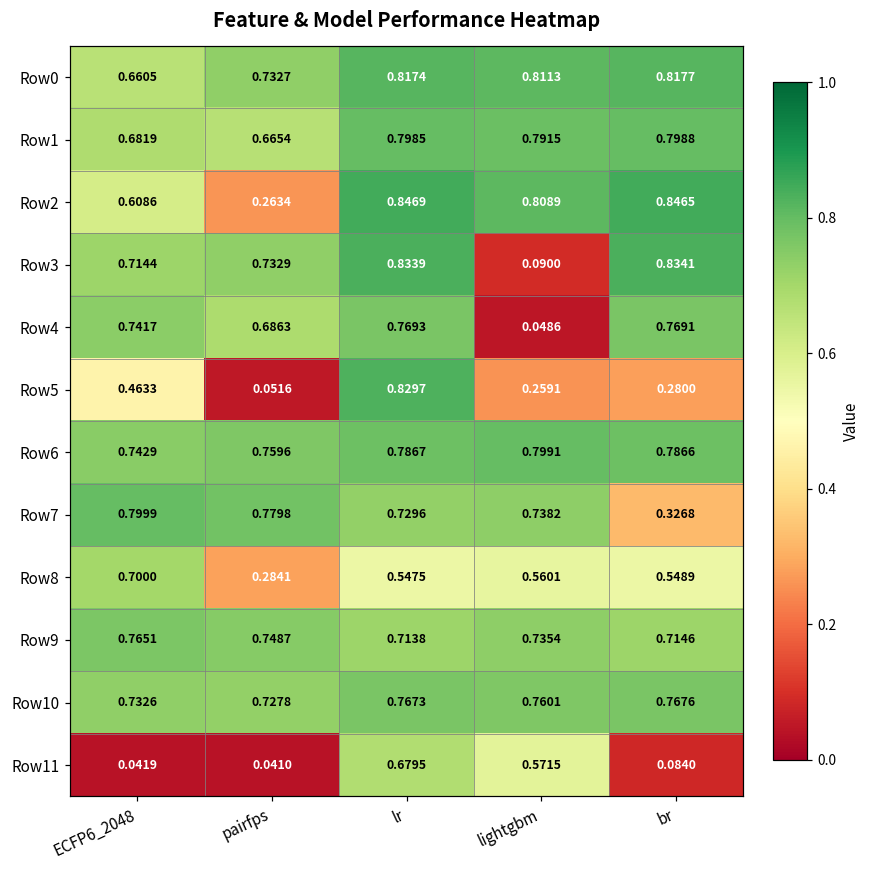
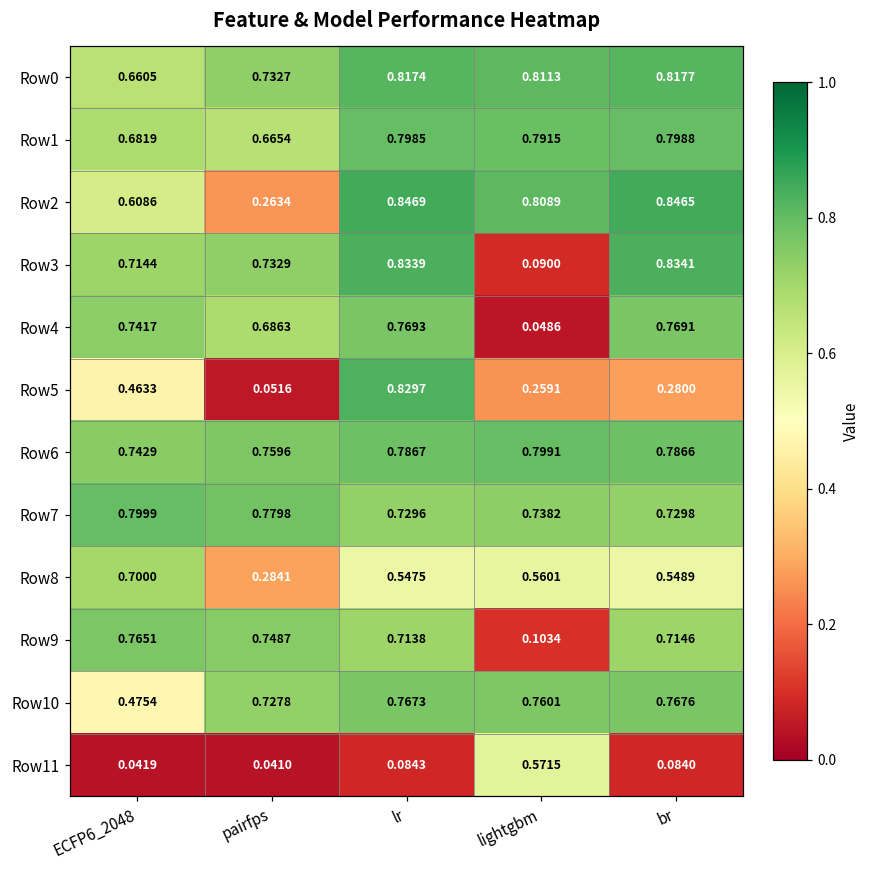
Row7, br: 0.3268 -> 0.7298
Row9, lightgbm: 0.7354 -> 0.1034
Row10, ECFP6_2048: 0.7326 -> 0.4754
Row11, lr: 0.6795 -> 0.0843
